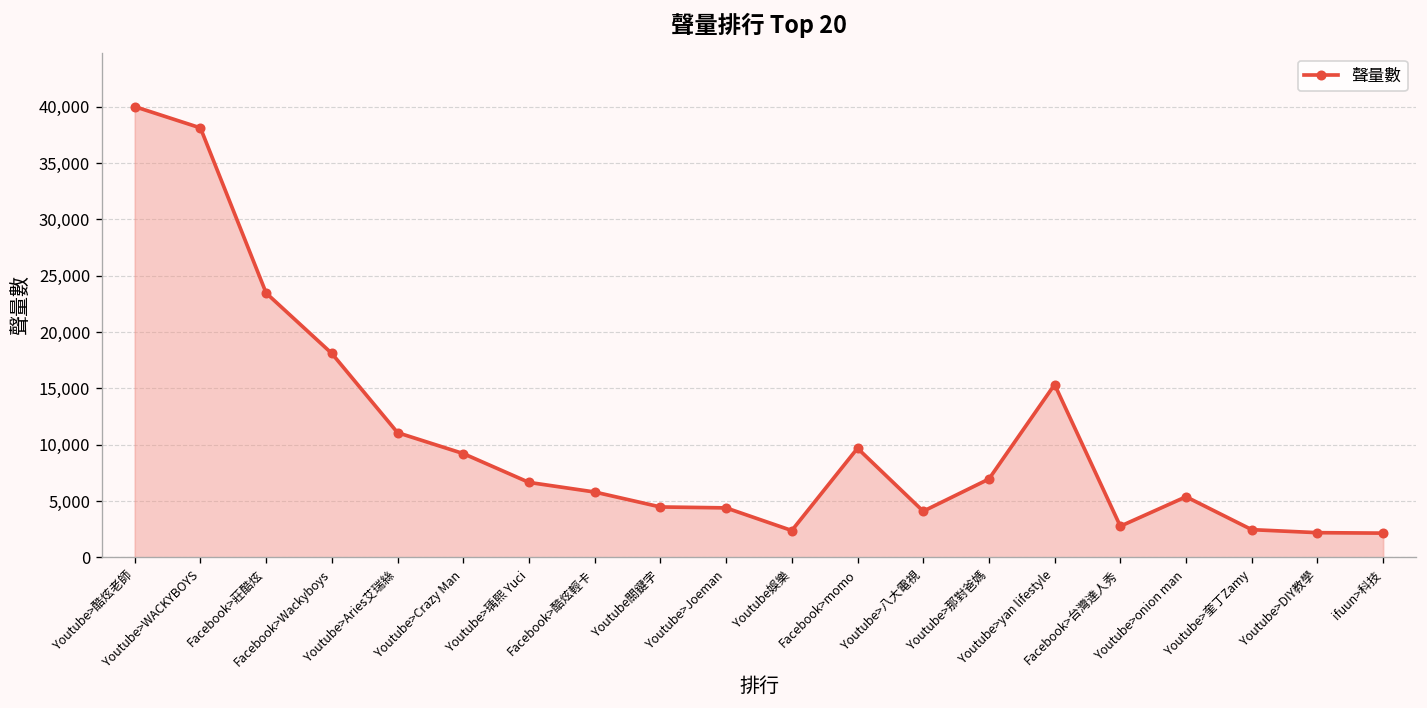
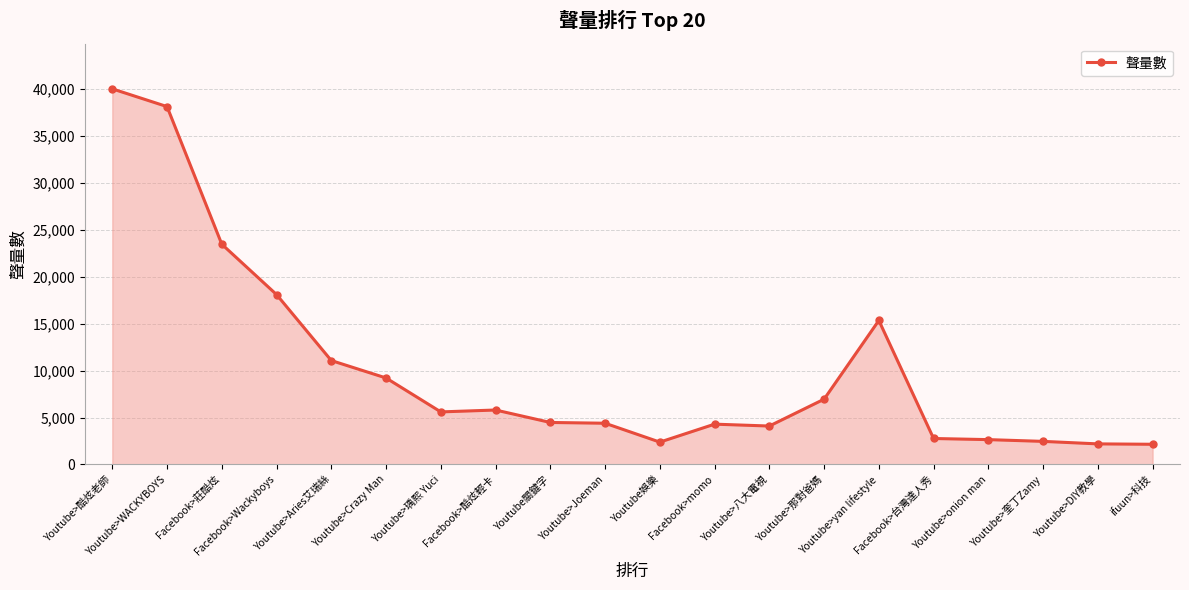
Youtube>瑀熙 Yuci: 7,000 -> 6,000
Facebook>momo: 10,000 -> 4,000
Youtube>onion man: 5,000 -> 3,000
